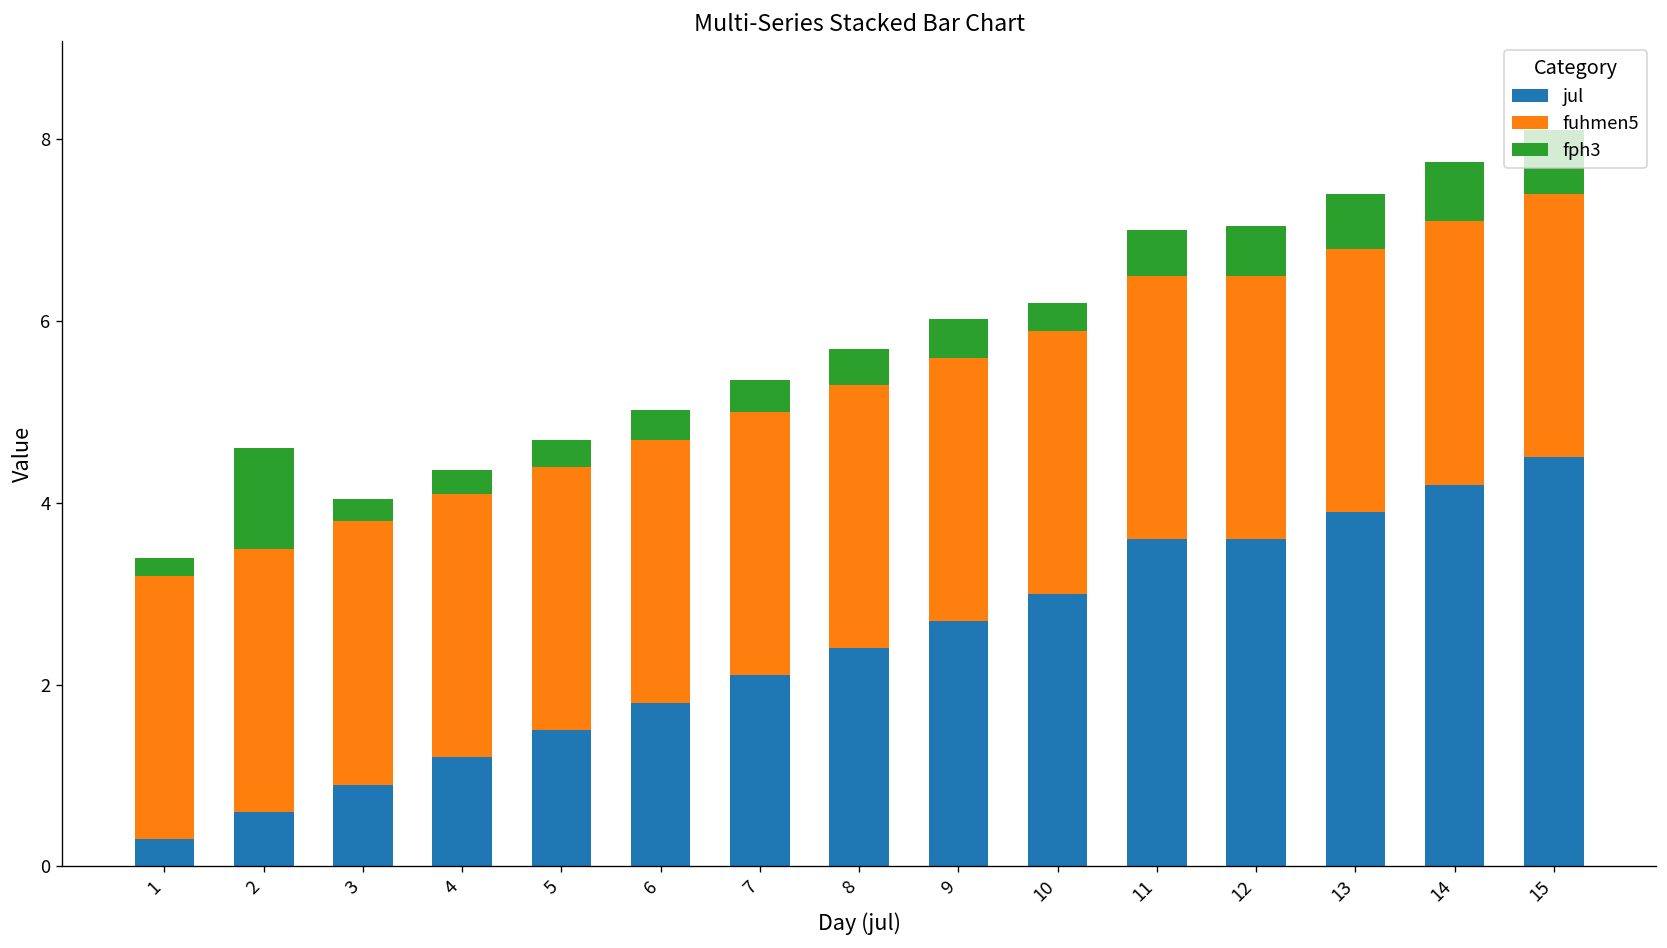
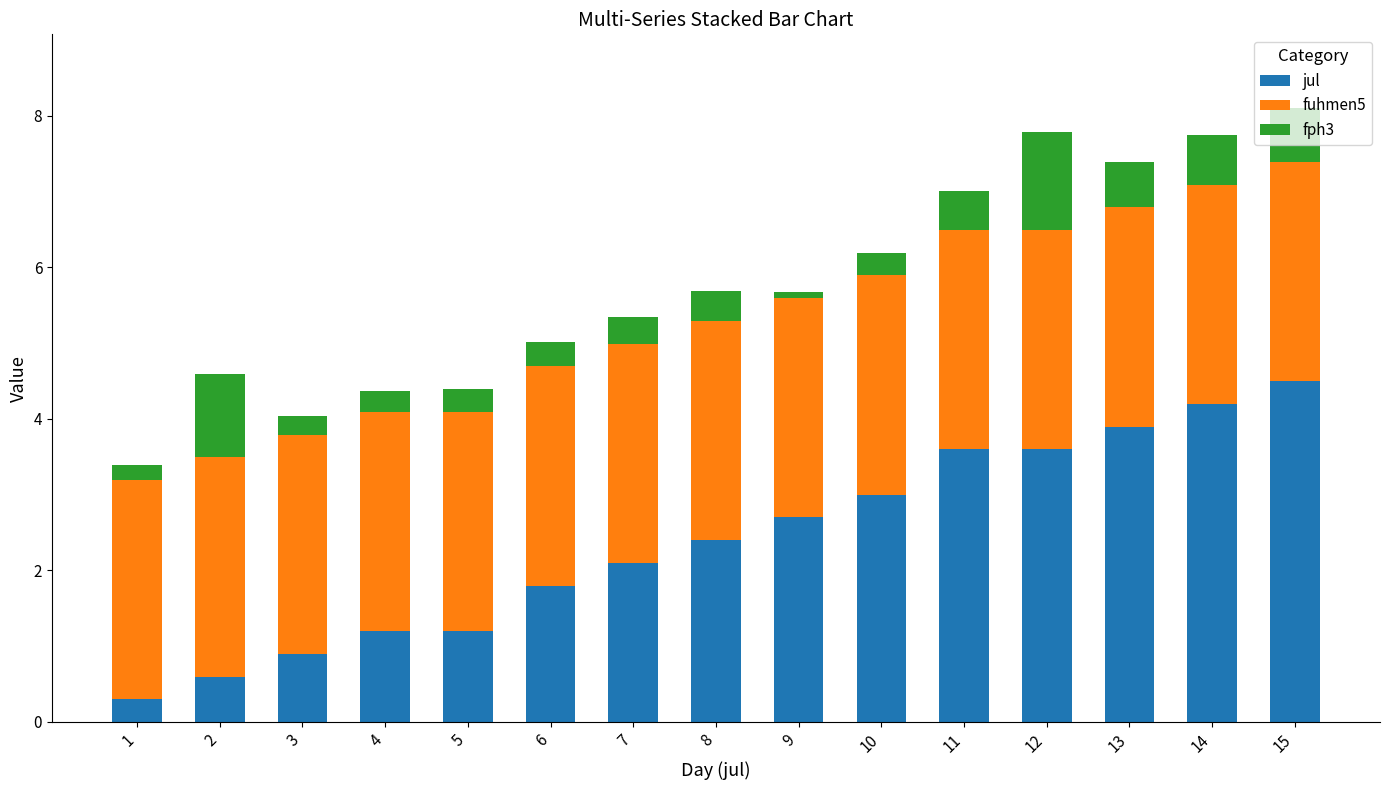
jul, 5: 1.5 -> 1.2
fph3, 9: 0.4 -> 0.1
fph3, 12: 0.6 -> 1.3
